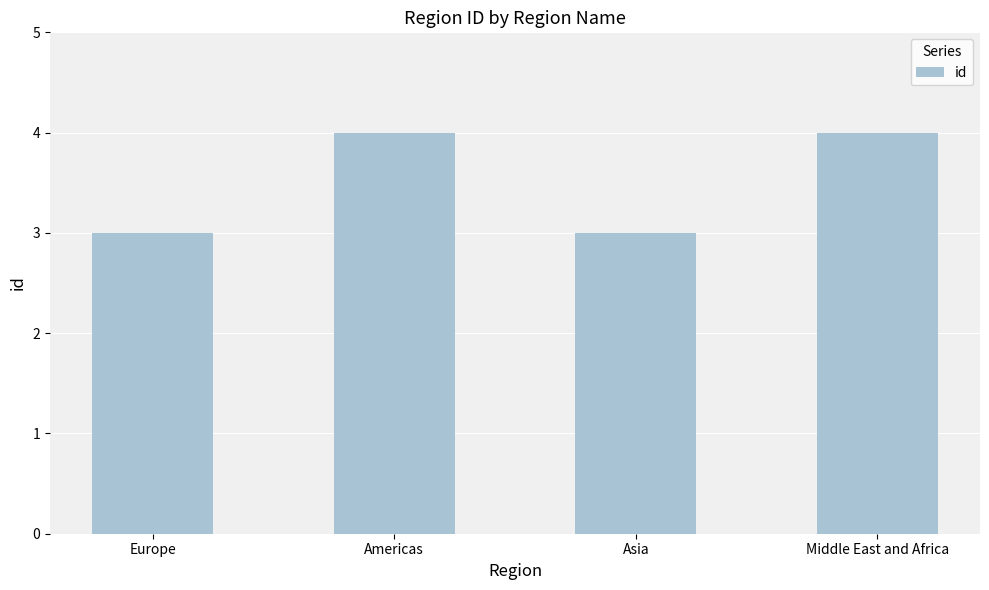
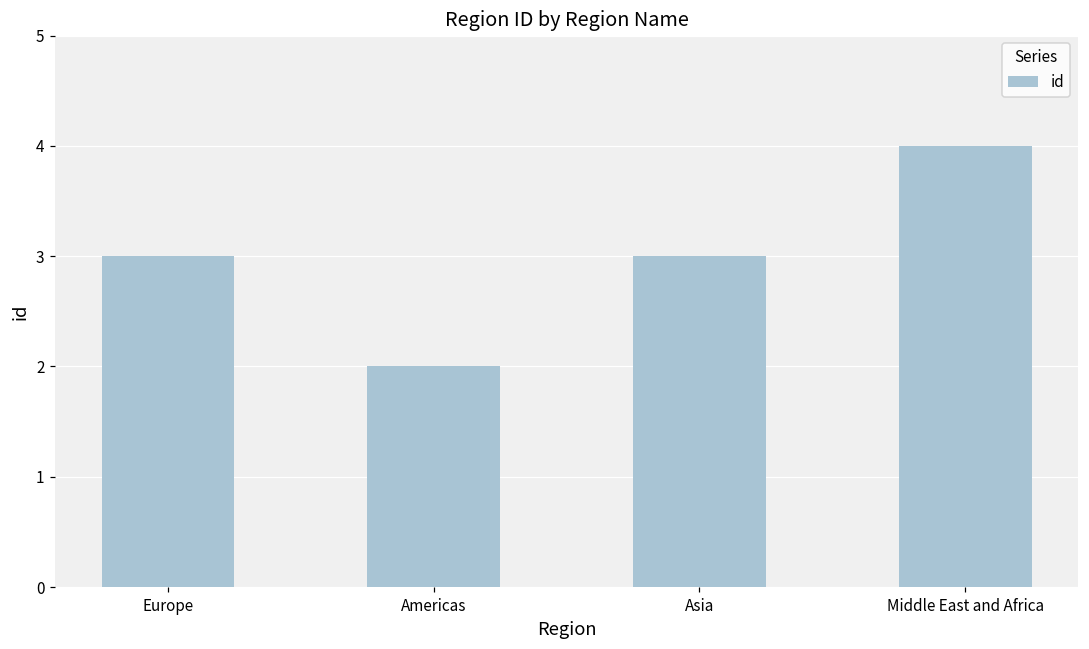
Americas: 4 -> 2
